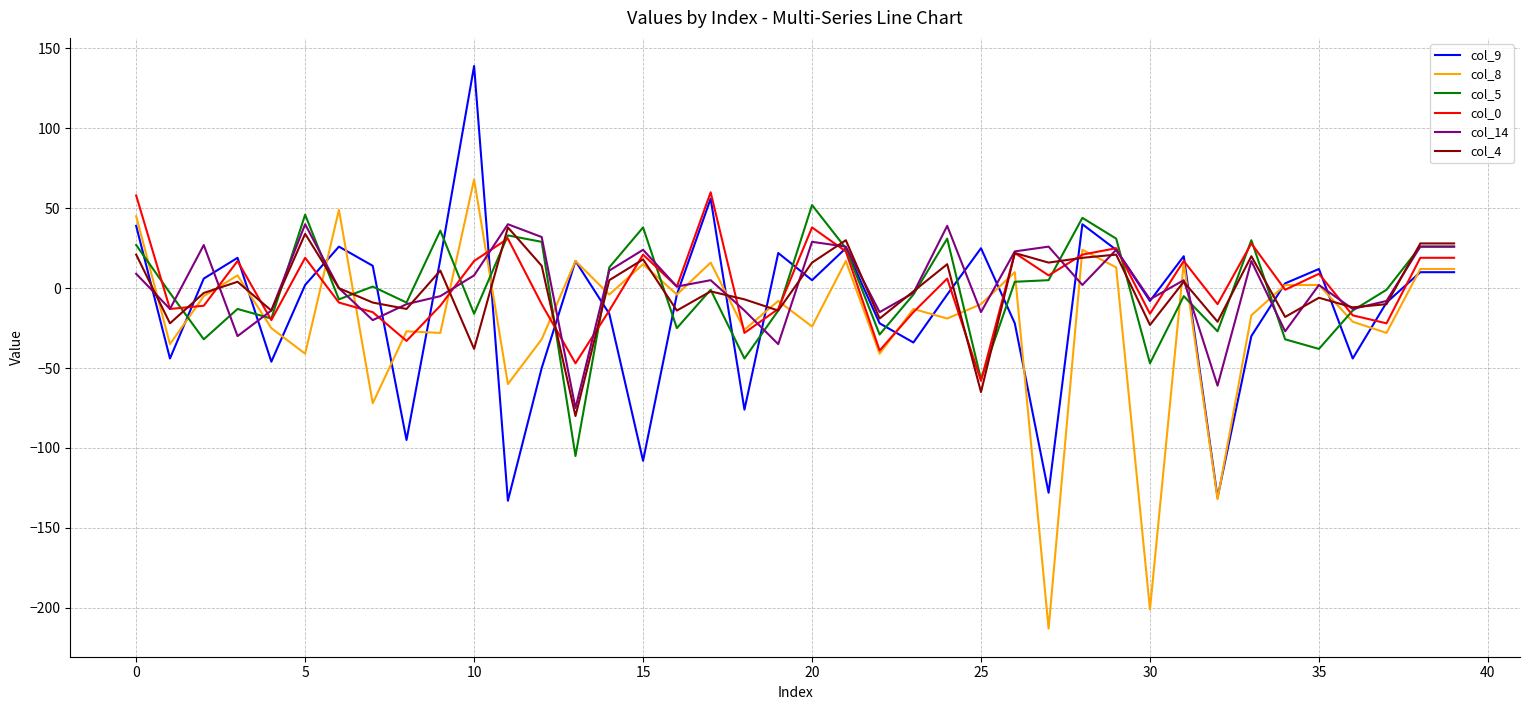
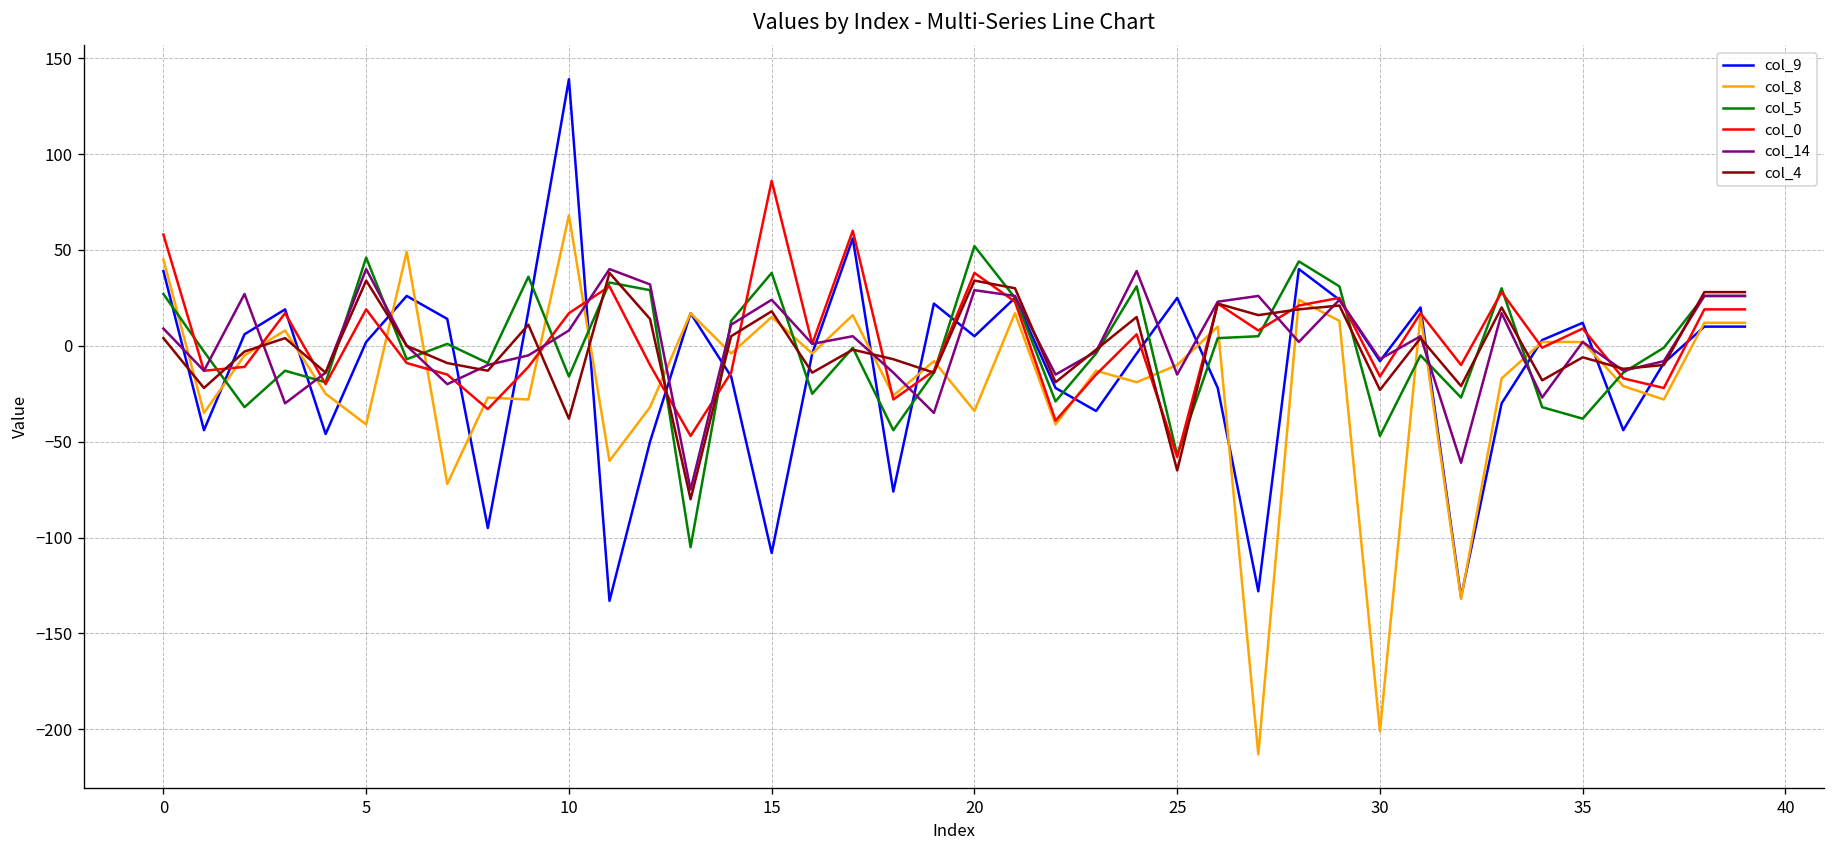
col_4, 0: 21 -> 4
col_0, 15: 21 -> 86
col_8, 20: -24 -> -34
col_4, 20: 16 -> 34
